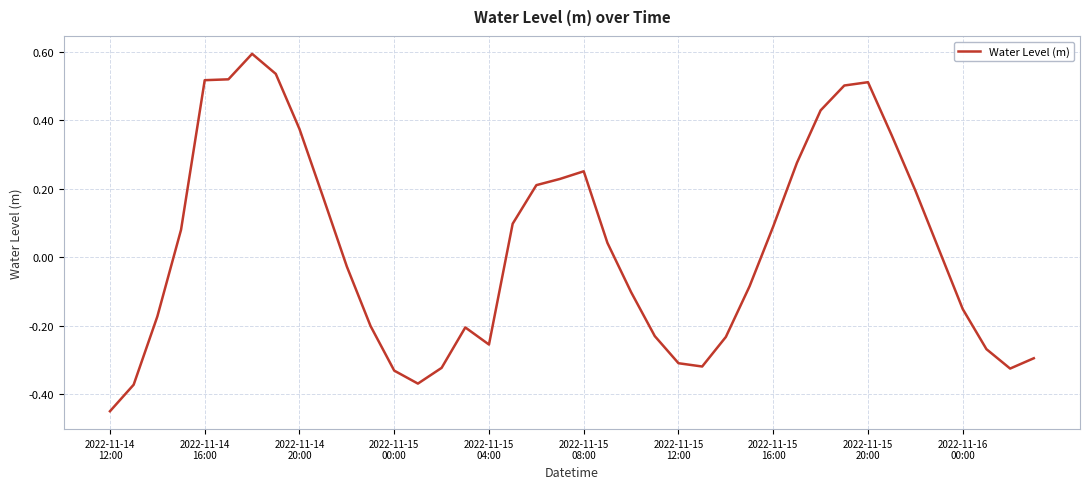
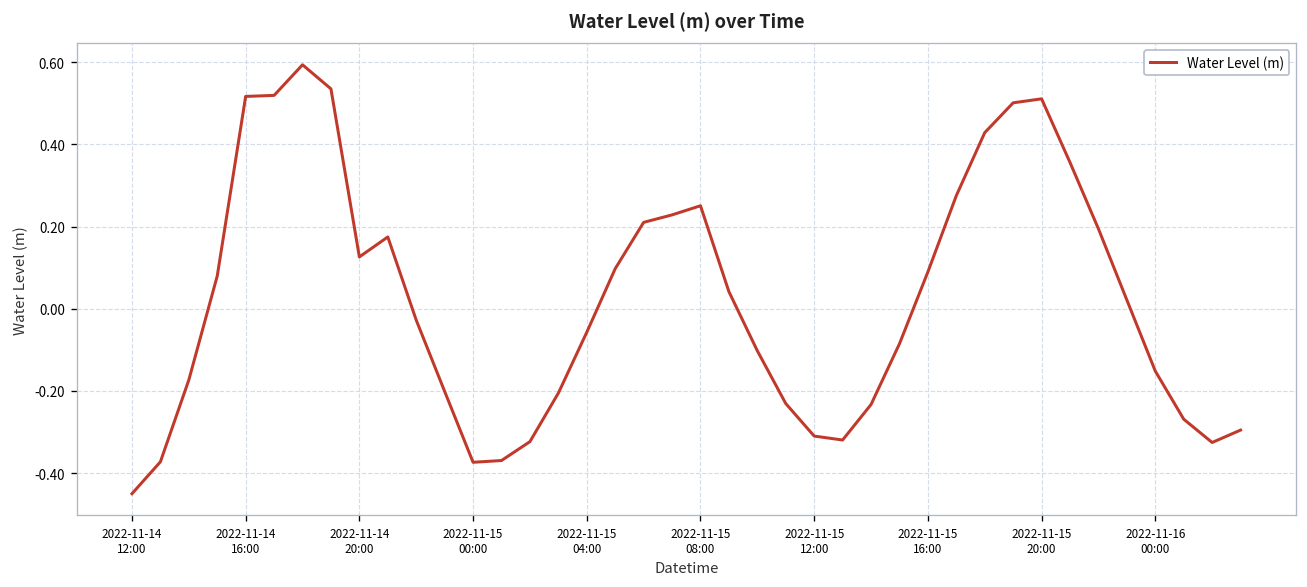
2022-11-14 20:00: 0.37 -> 0.13
2022-11-15 00:00: -0.33 -> -0.37
2022-11-15 04:00: -0.26 -> -0.06
